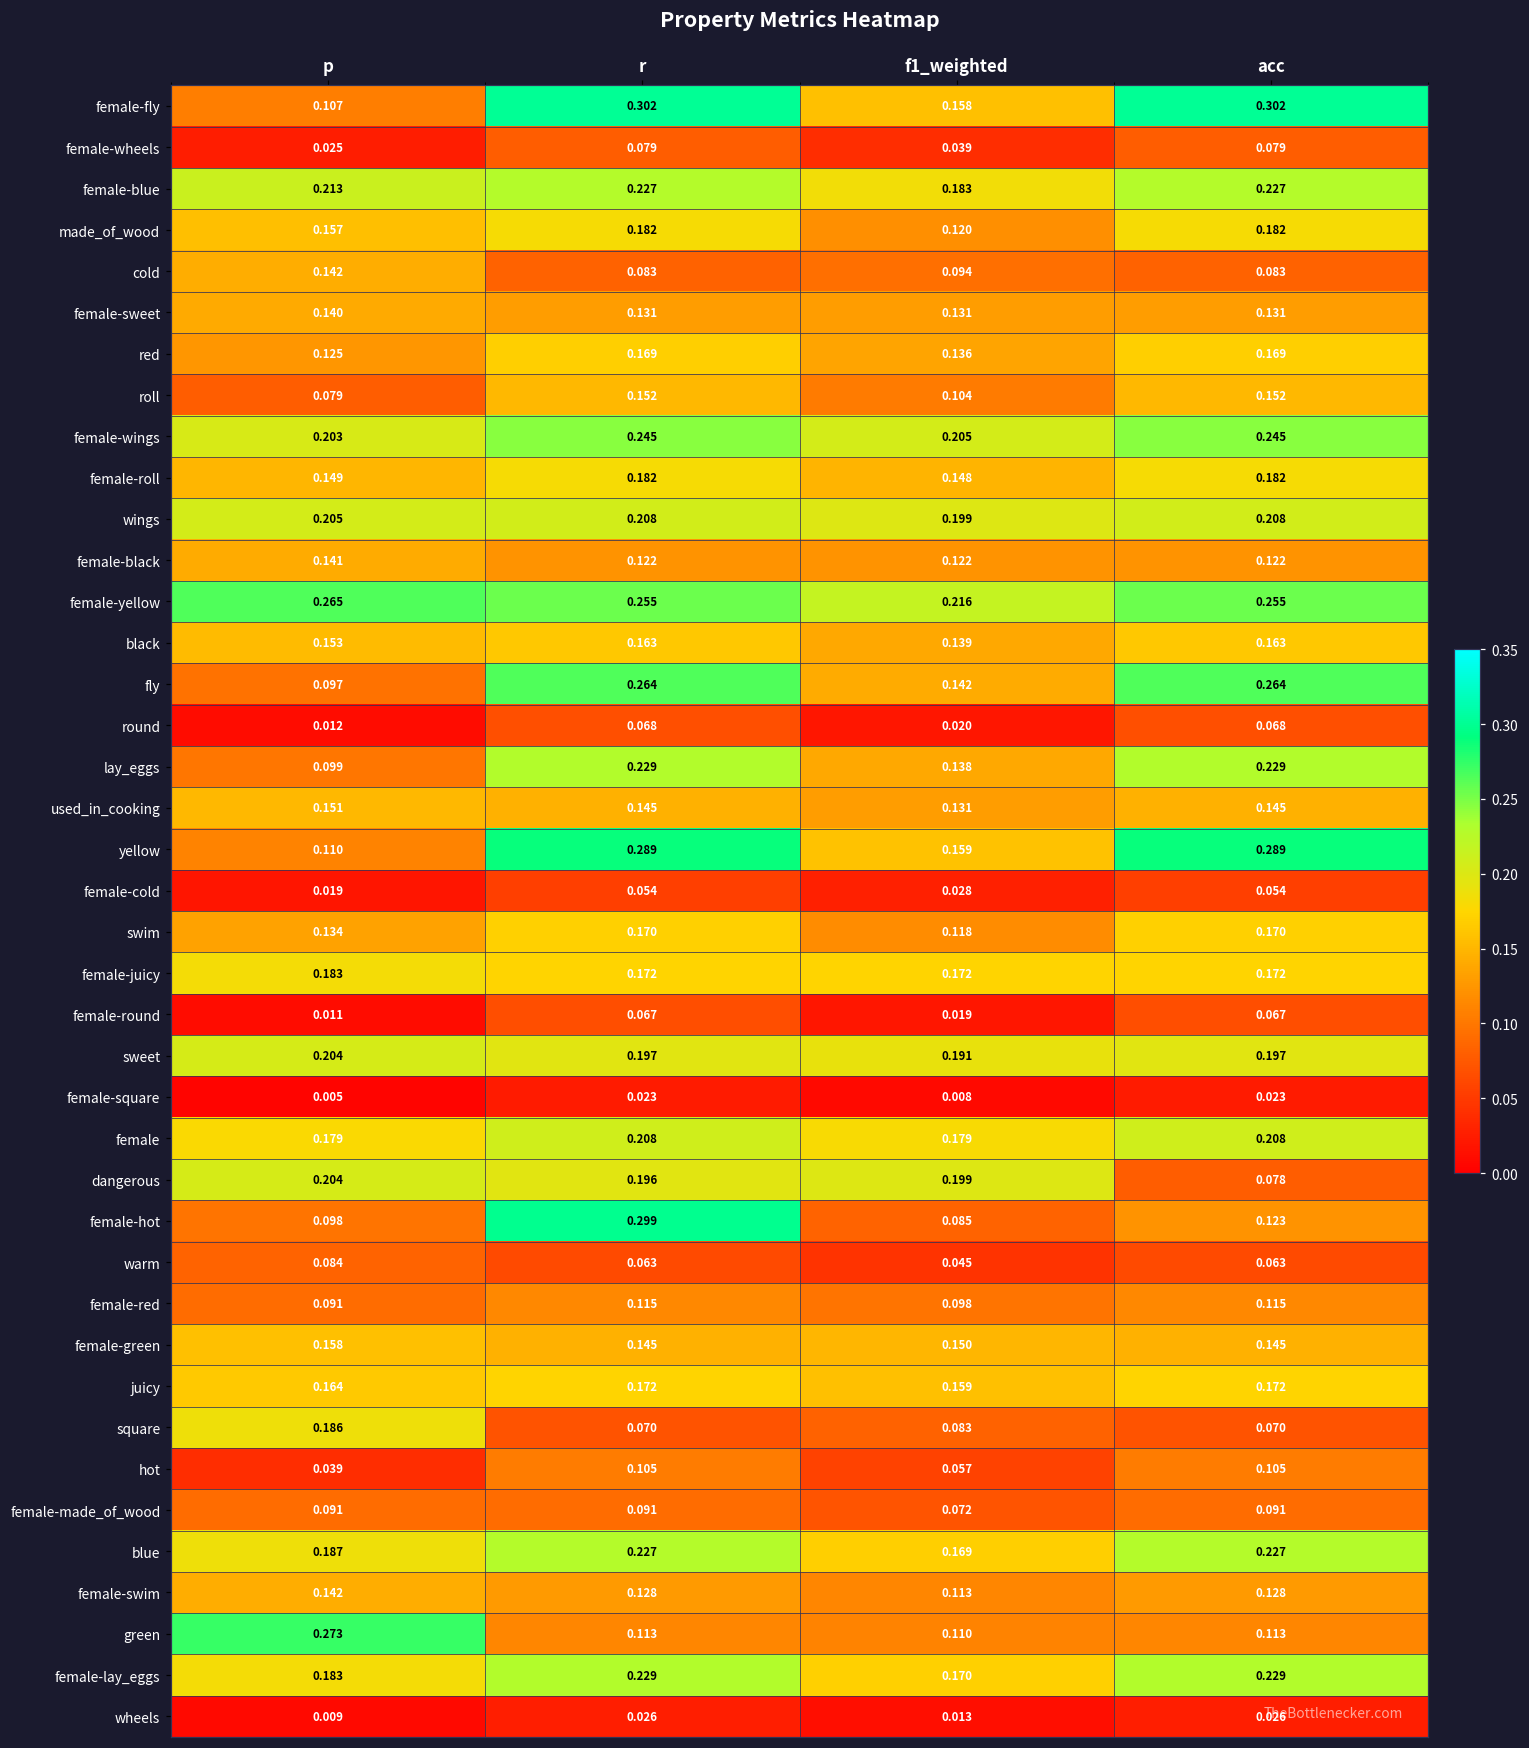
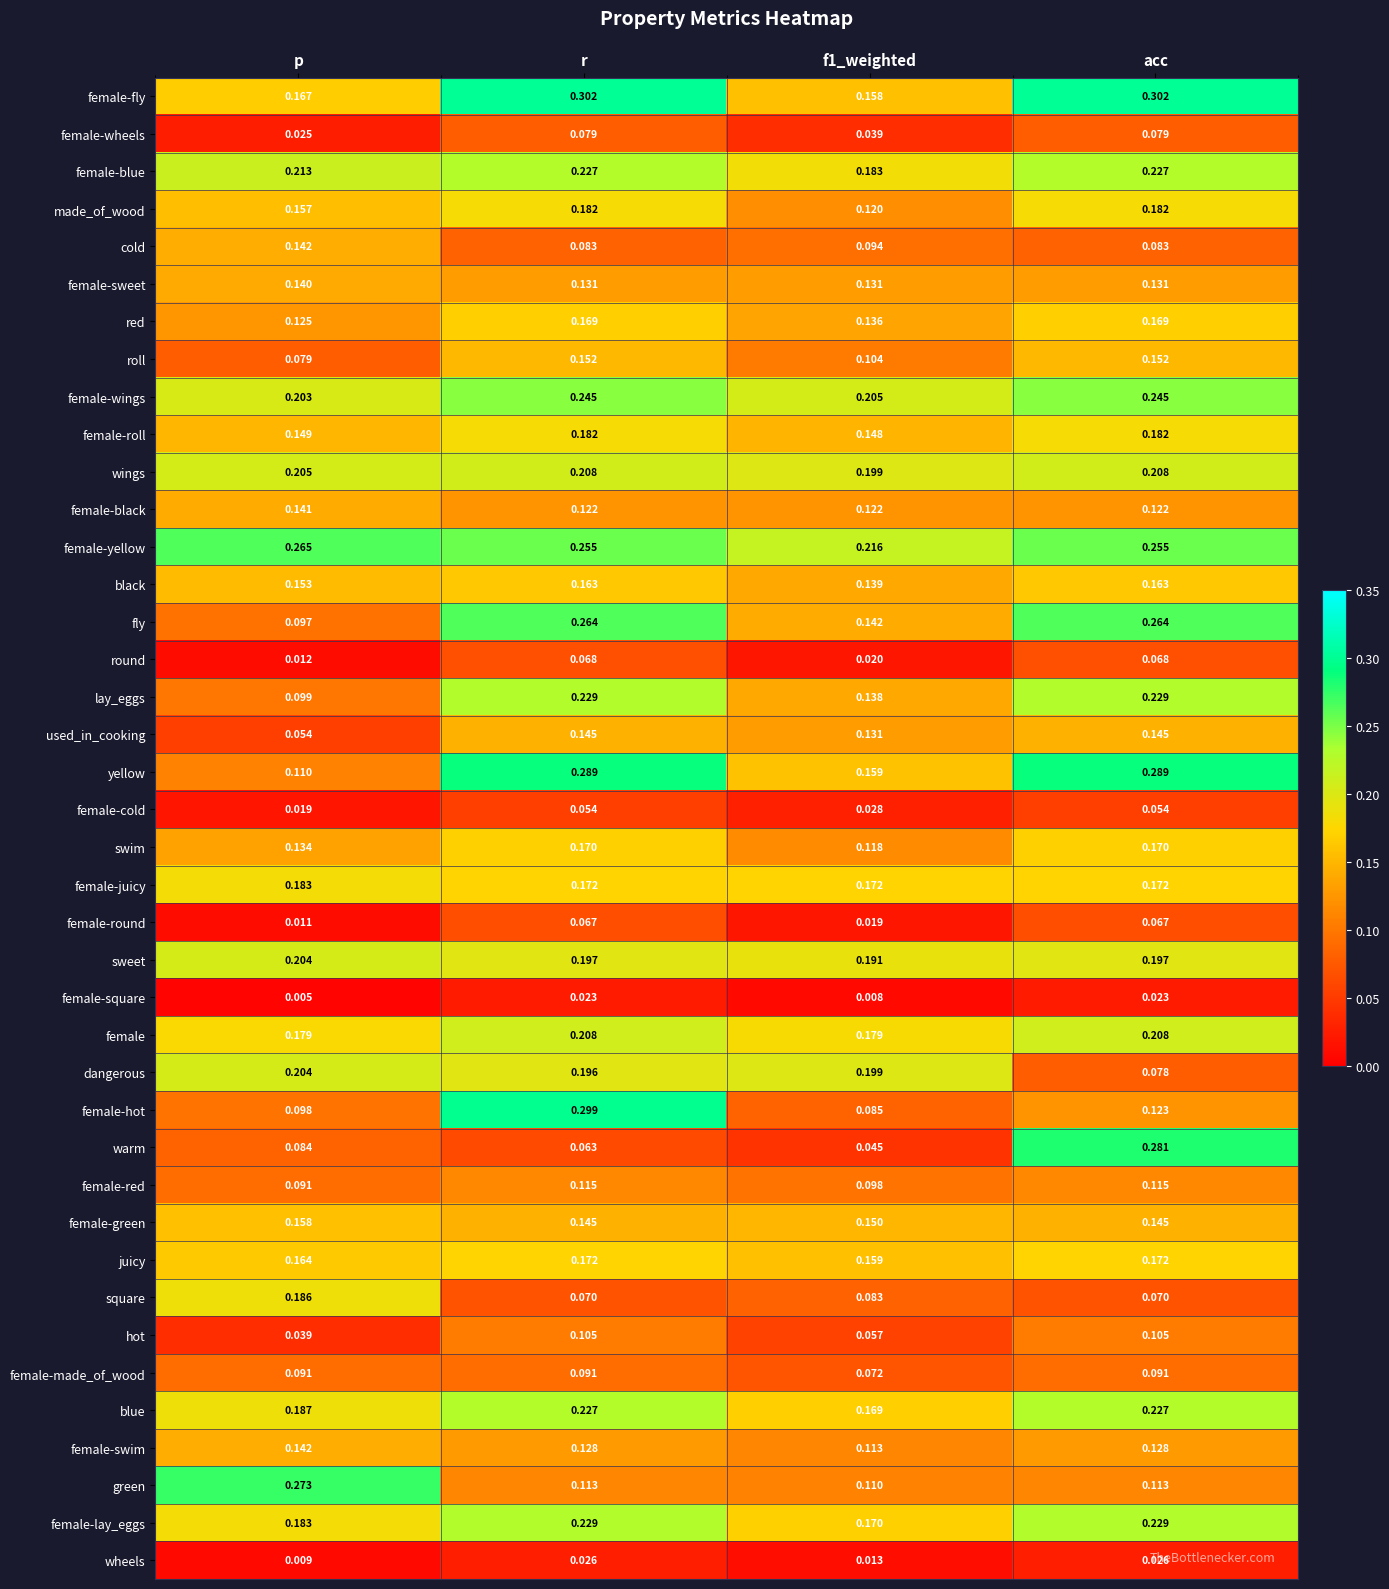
female-fly, p: 0.107 -> 0.167
used_in_cooking, p: 0.151 -> 0.054
warm, acc: 0.063 -> 0.281
